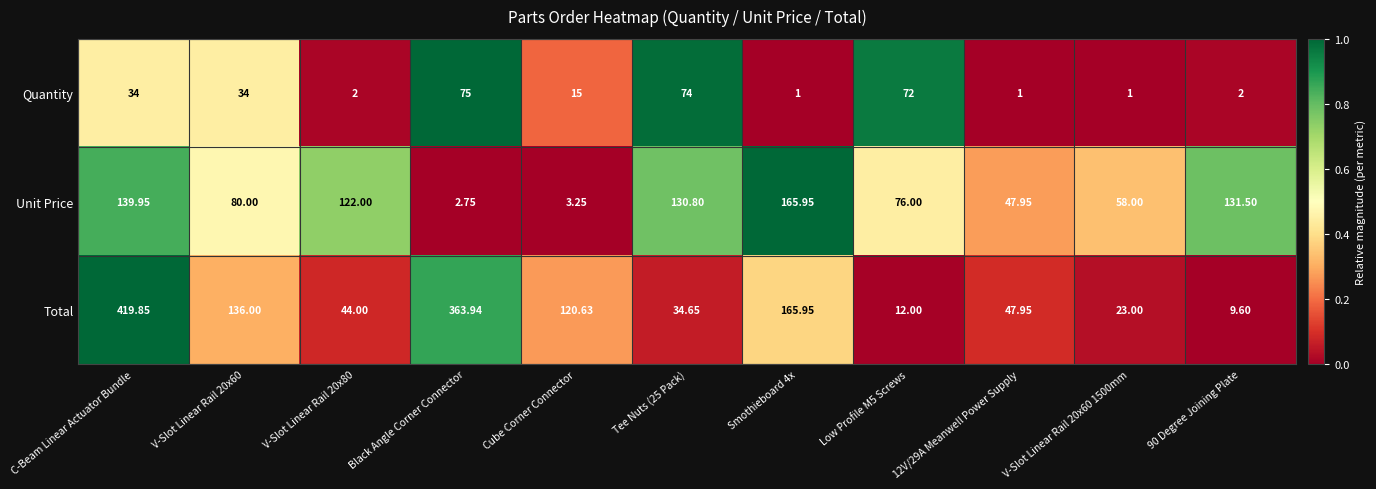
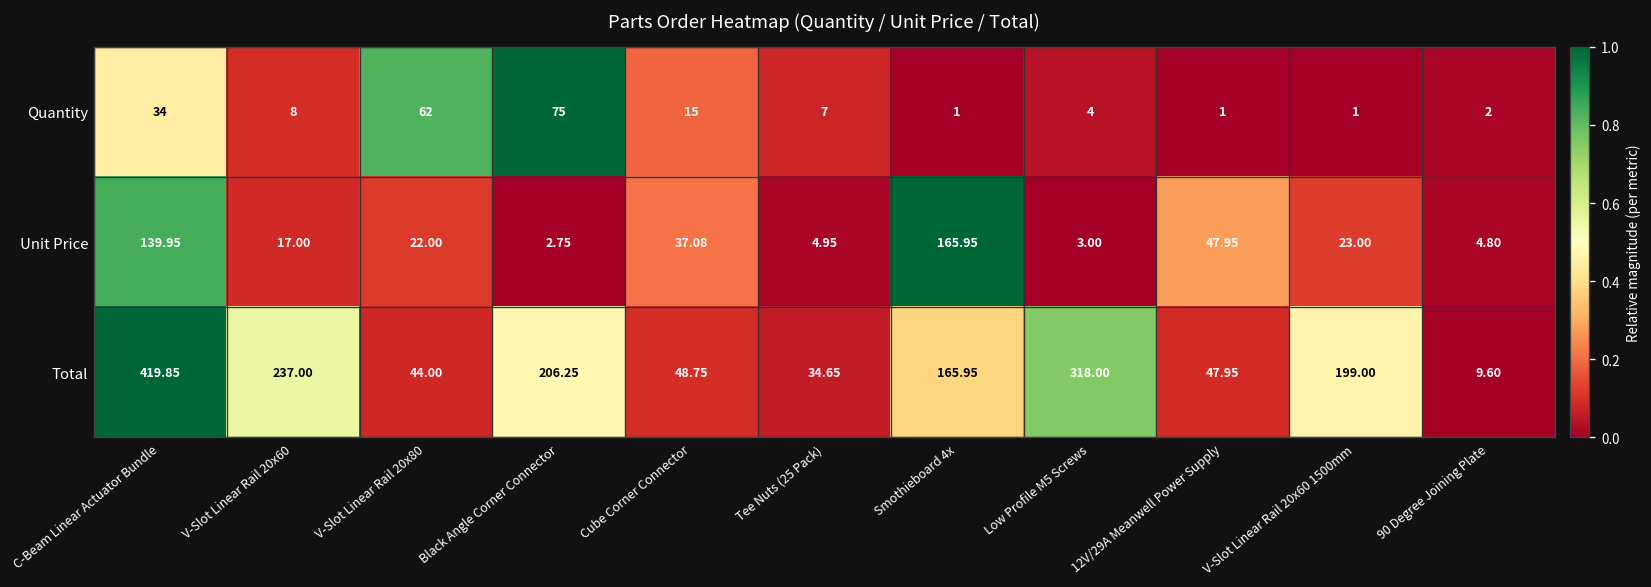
Quantity, V-Slot Linear Rail 20x60: 34 -> 8
Quantity, V-Slot Linear Rail 20x80: 2 -> 62
Quantity, Tee Nuts (25 Pack): 74 -> 7
Quantity, Low Profile M5 Screws: 72 -> 4
Unit Price, V-Slot Linear Rail 20x60: 80.00 -> 17.00
Unit Price, V-Slot Linear Rail 20x80: 122.00 -> 22.00
Unit Price, Cube Corner Connector: 3.25 -> 37.08
Unit Price, Tee Nuts (25 Pack): 130.80 -> 4.95
Unit Price, Low Profile M5 Screws: 76.00 -> 3.00
Unit Price, V-Slot Linear Rail 20x60 1500mm: 58.00 -> 23.00
Unit Price, 90 Degree Joining Plate: 131.50 -> 4.80
Total, V-Slot Linear Rail 20x60: 136.00 -> 237.00
Total, Black Angle Corner Connector: 363.94 -> 206.25
Total, Cube Corner Connector: 120.63 -> 48.75
Total, Low Profile M5 Screws: 12.00 -> 318.00
Total, V-Slot Linear Rail 20x60 1500mm: 23.00 -> 199.00
